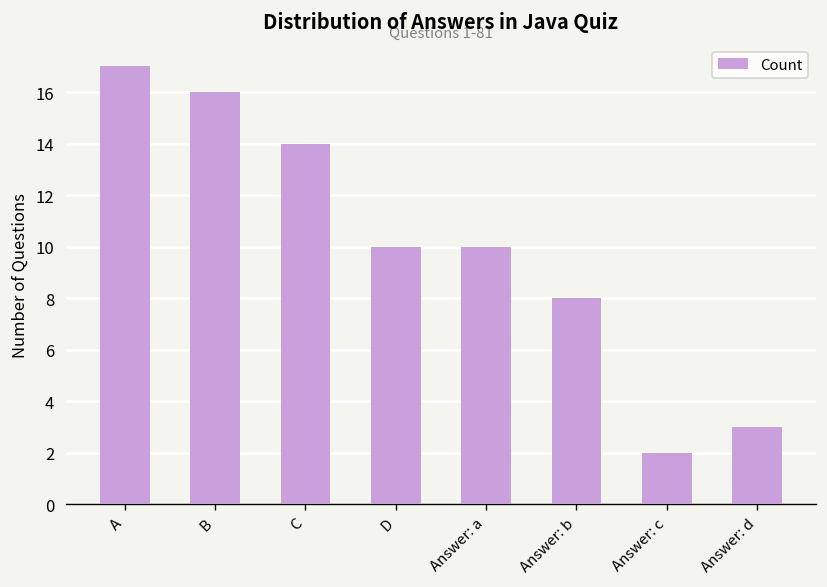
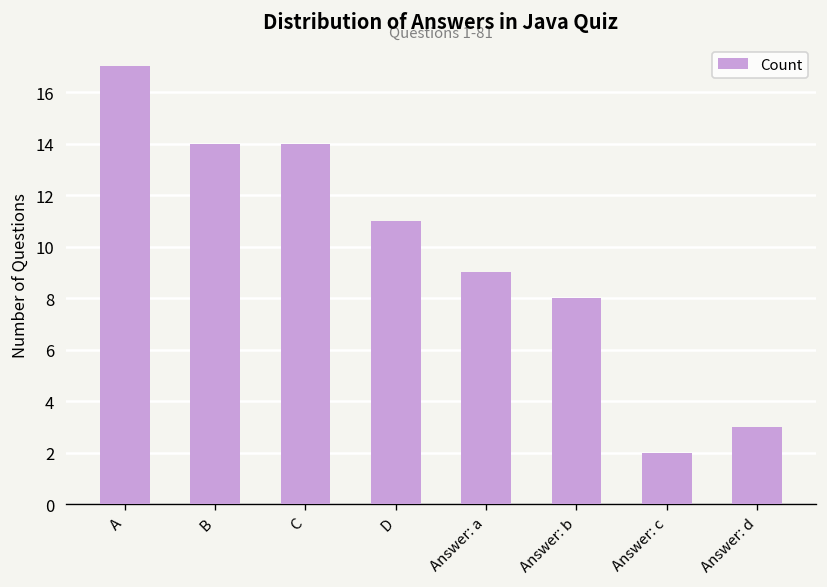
B: 16 -> 14
D: 10 -> 11
Answer: a: 10 -> 9
